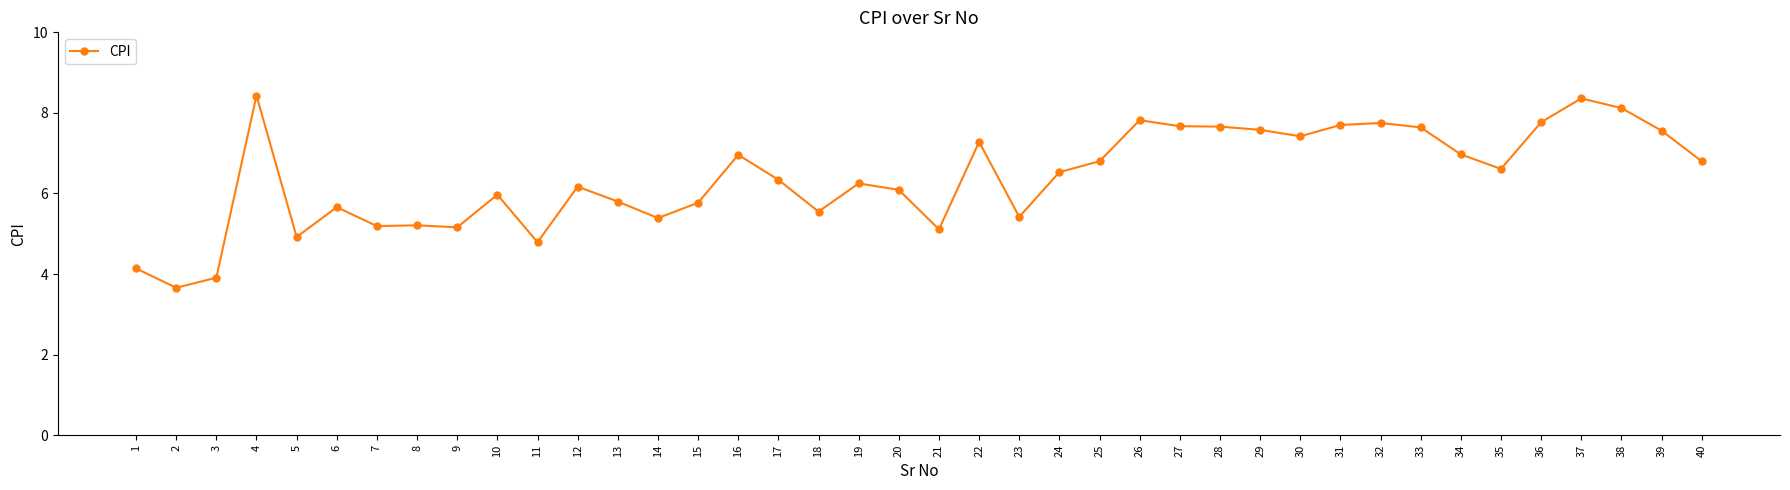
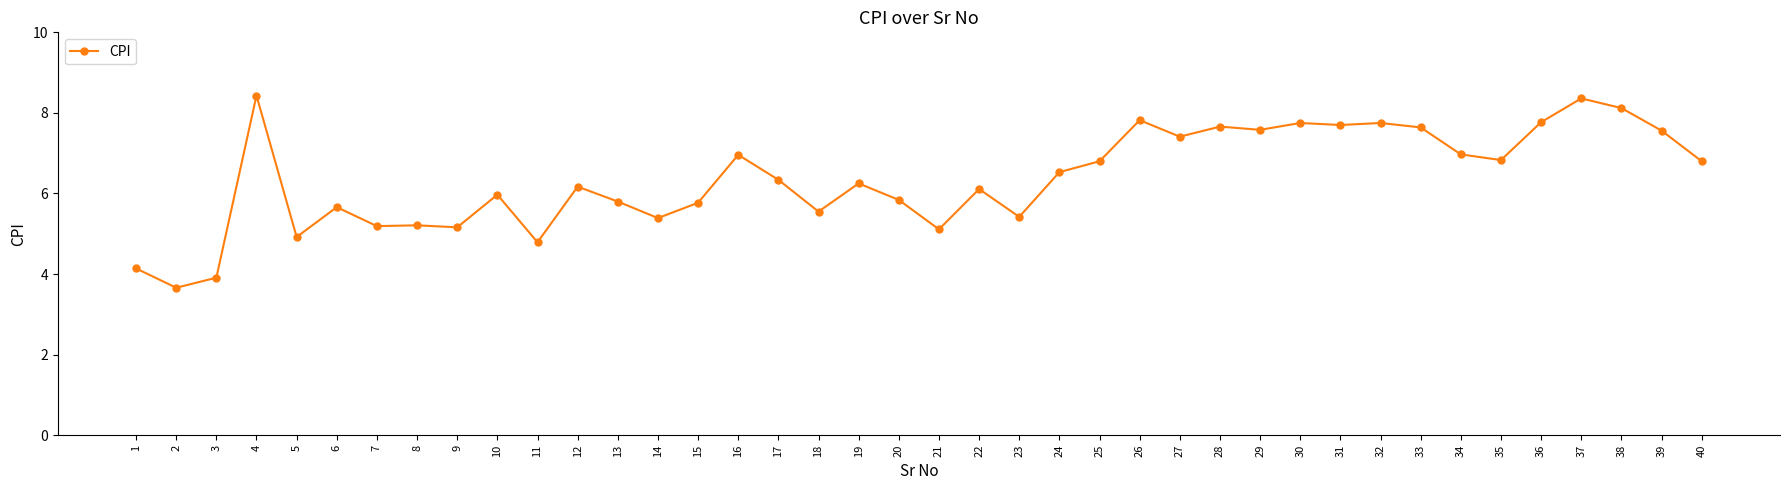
20: 6.1 -> 5.8
22: 7.3 -> 6.1
27: 7.7 -> 7.4
30: 7.4 -> 7.8
35: 6.6 -> 6.8
